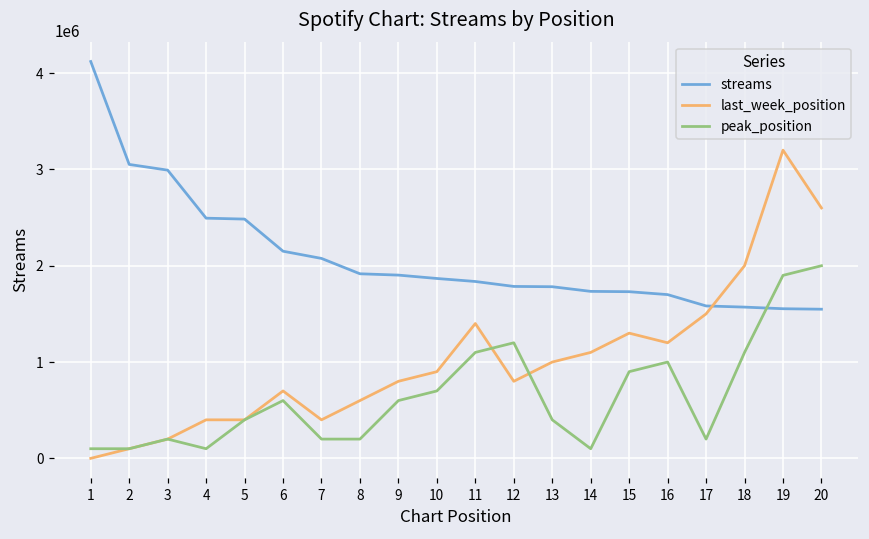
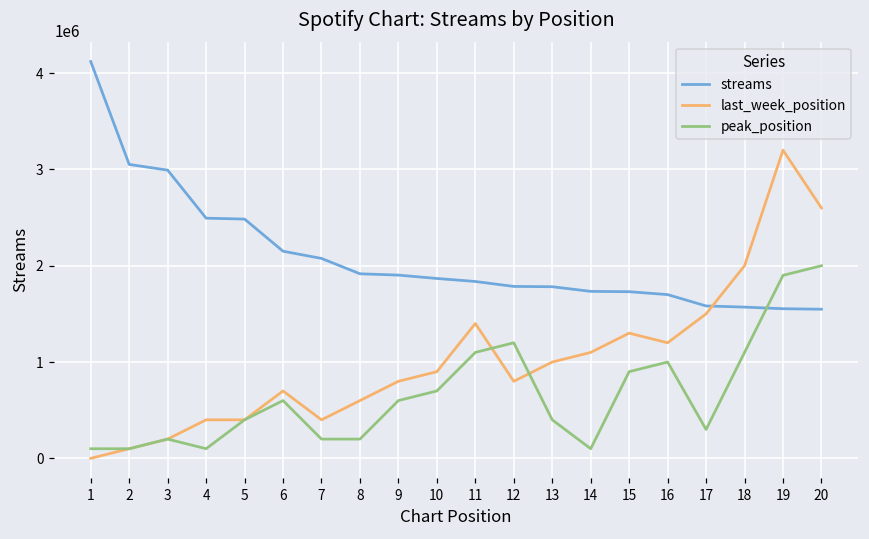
peak_position, 17: 200000 -> 300000
